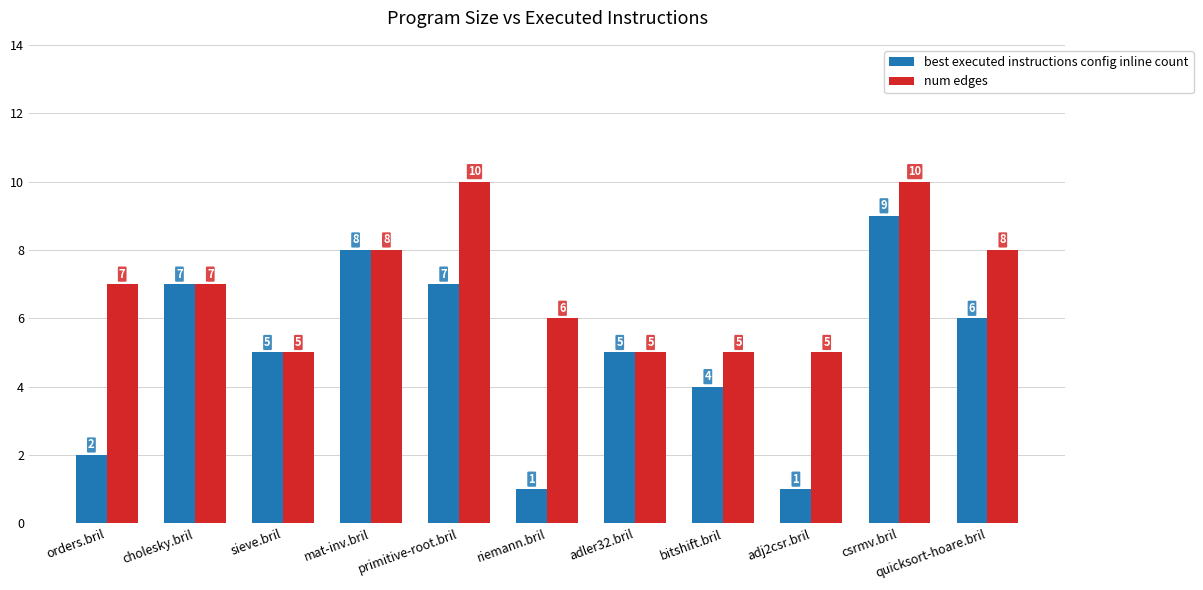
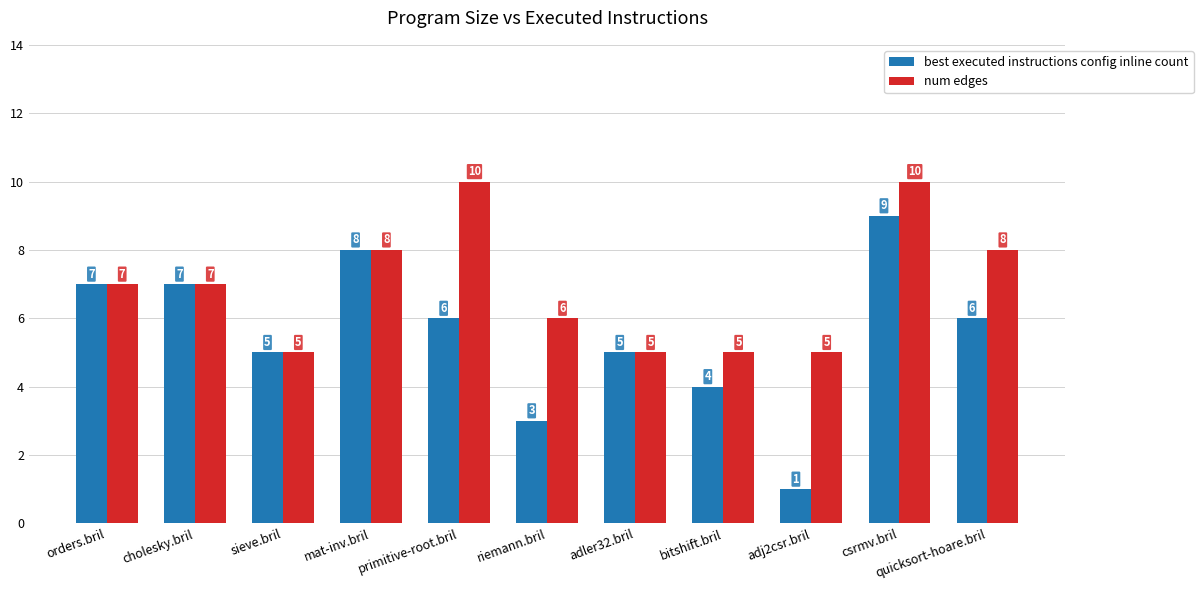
best executed instructions config inline count, orders.bril: 2 -> 7
best executed instructions config inline count, primitive-root.bril: 7 -> 6
best executed instructions config inline count, riemann.bril: 1 -> 3
